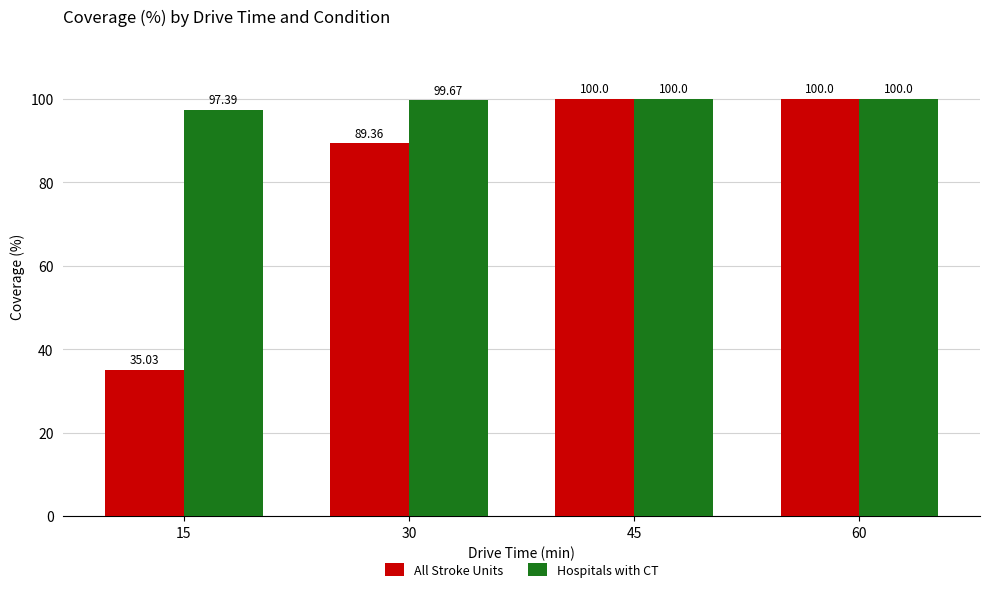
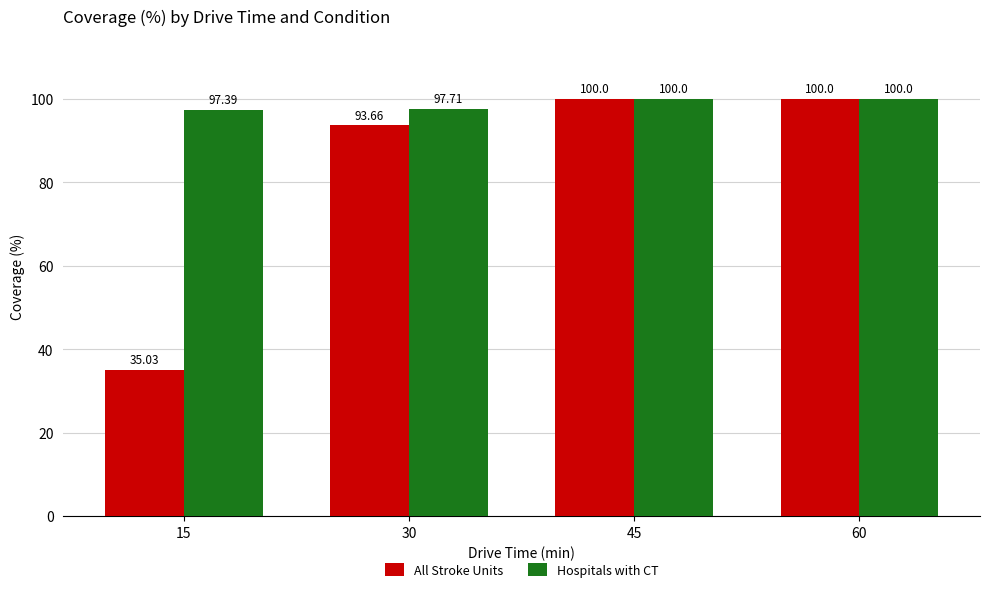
All Stroke Units, 30: 89.36 -> 93.66
Hospitals with CT, 30: 99.67 -> 97.71
